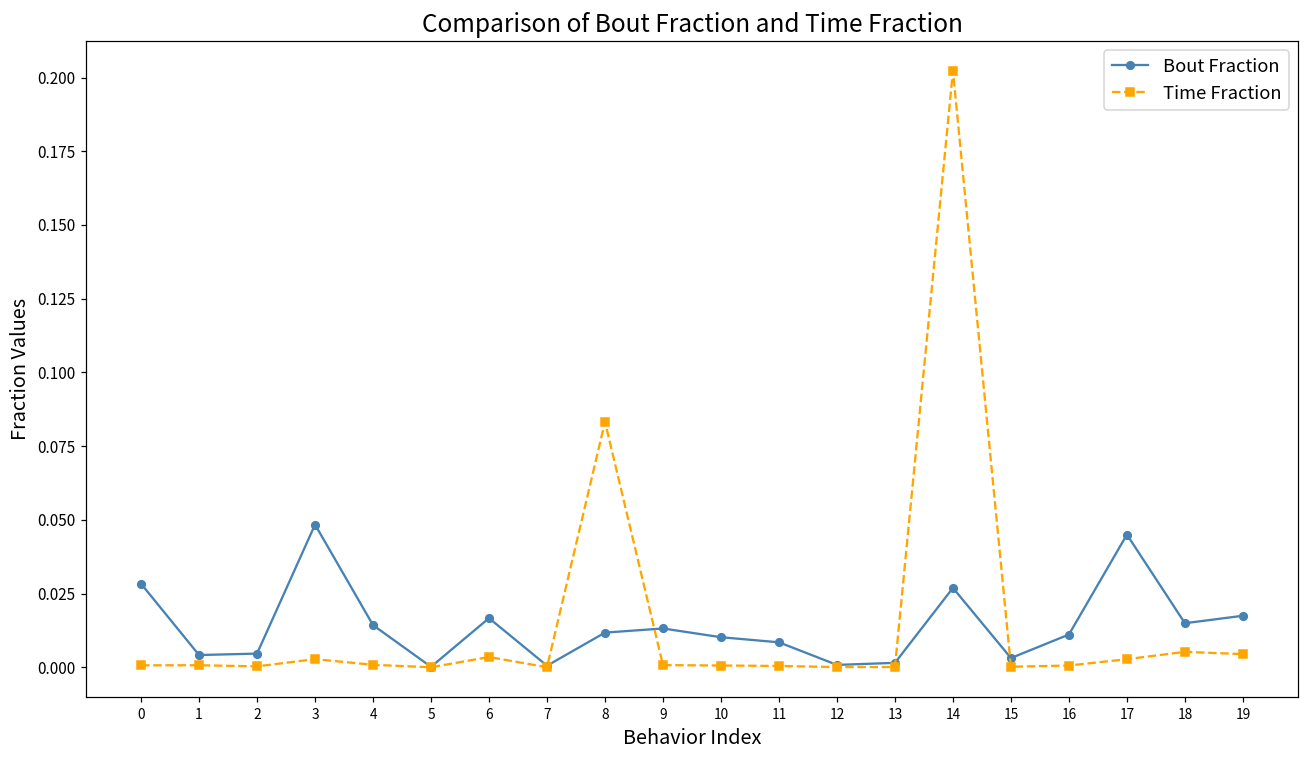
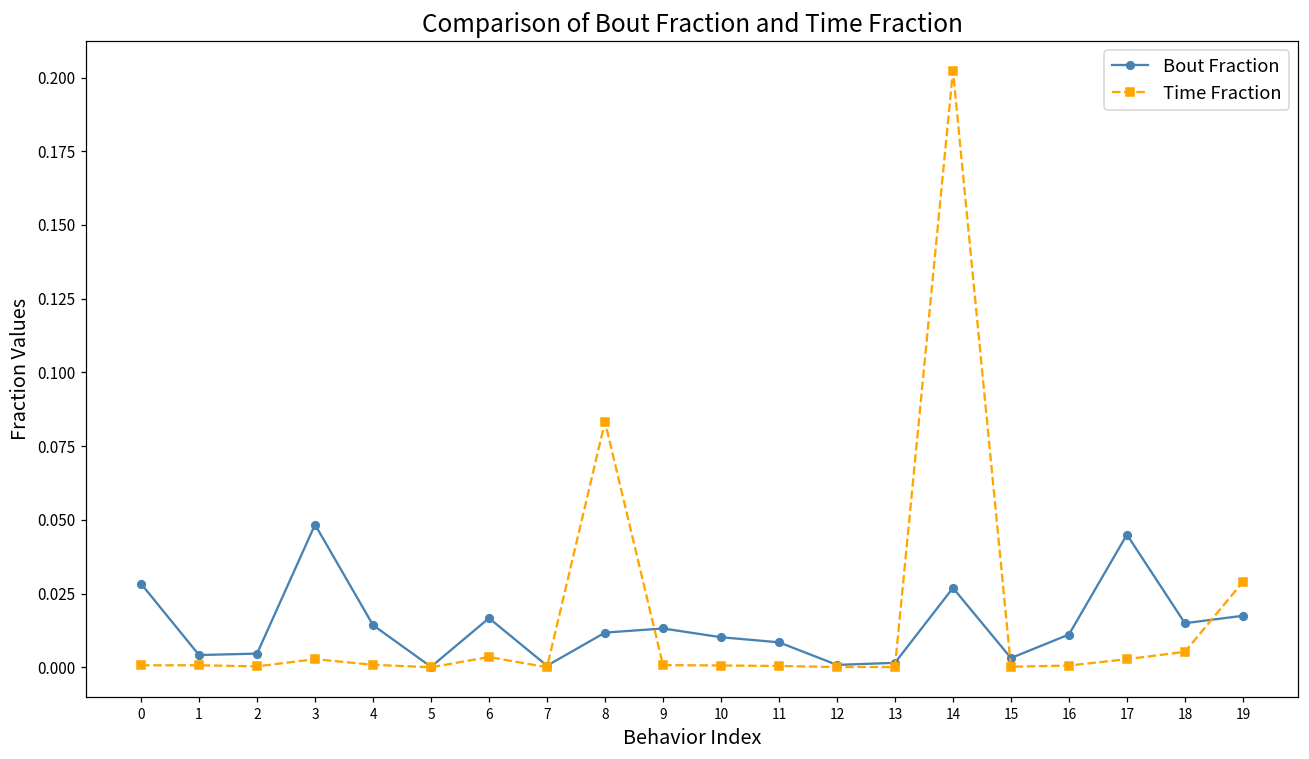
Time Fraction, 19: 0.004 -> 0.029
